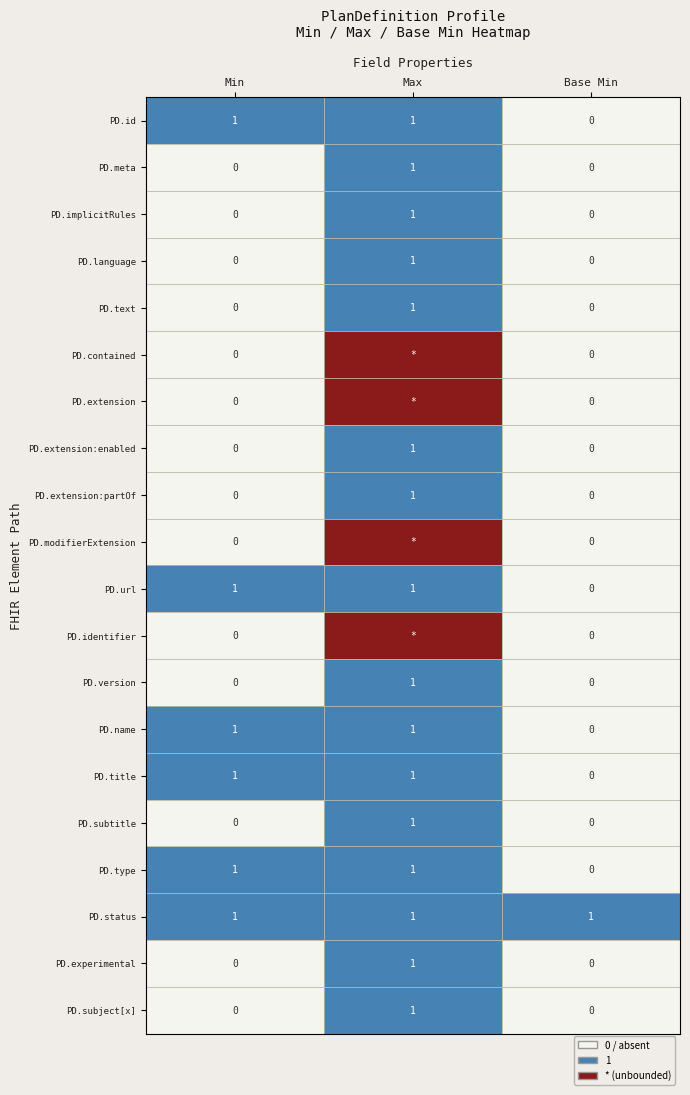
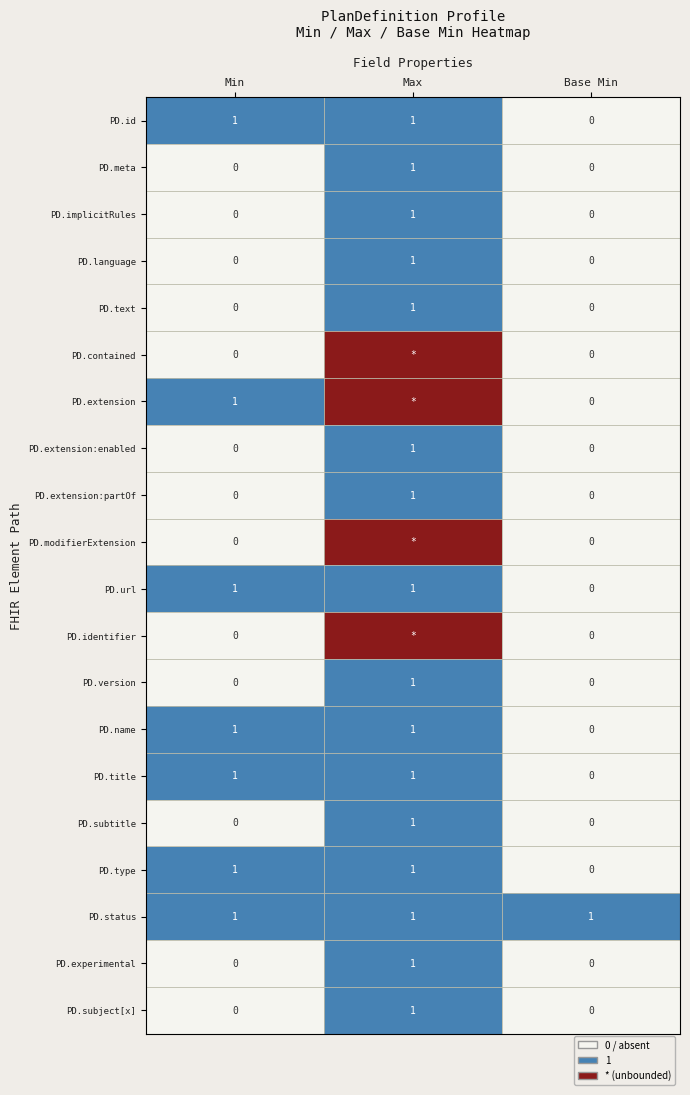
PD.extension, Min: 0 -> 1
